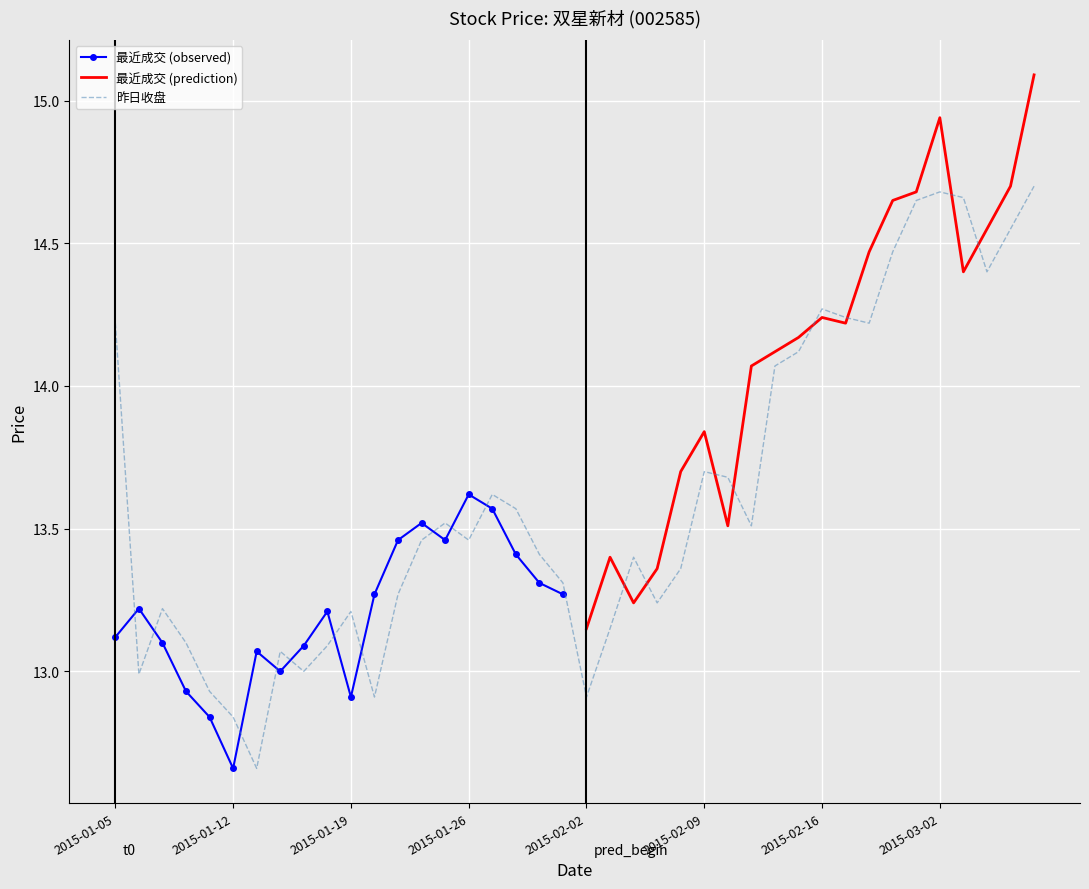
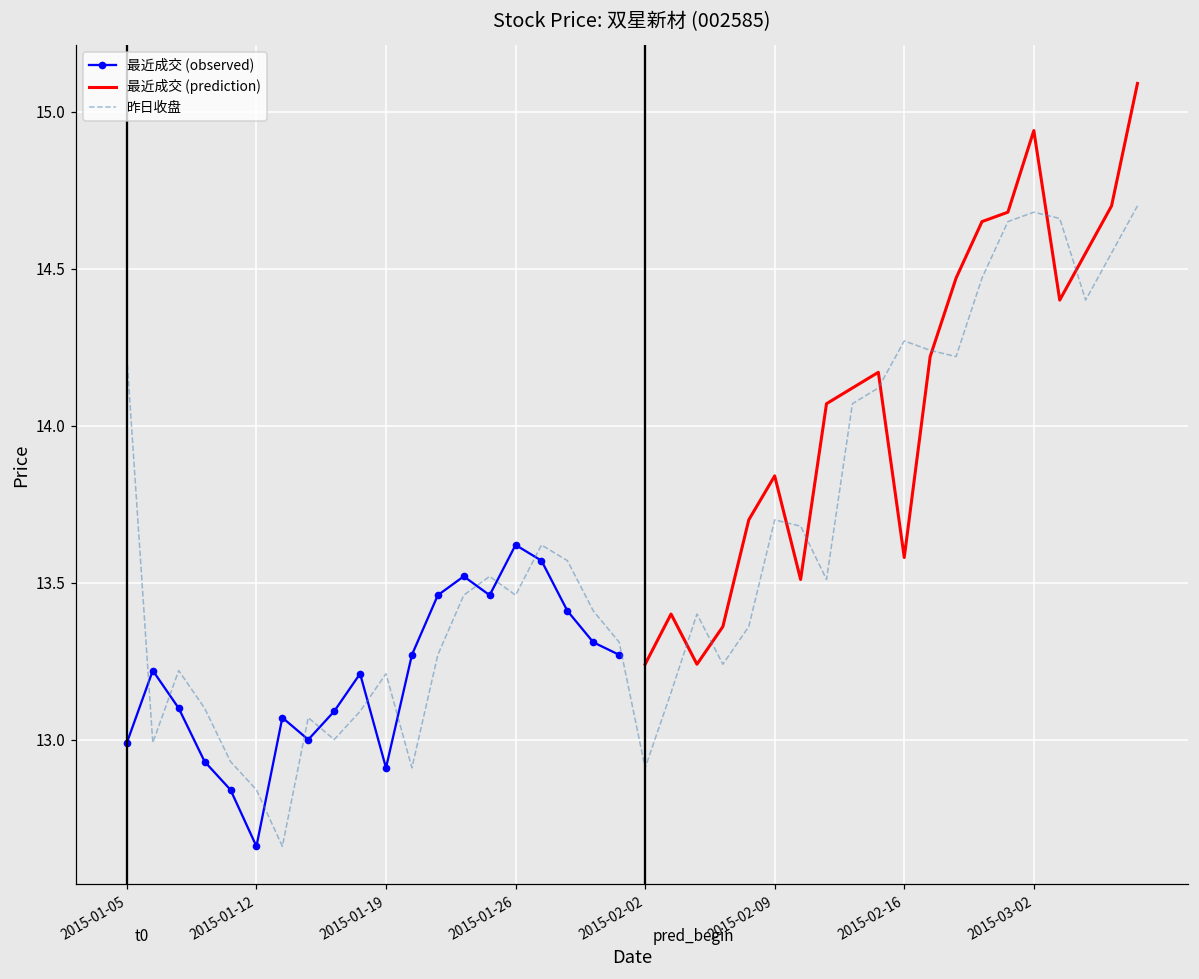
最近成交 (observed), 2015-01-05: 13.12 -> 12.99
最近成交 (prediction), 2015-02-02: 13.15 -> 13.24
最近成交 (prediction), 2015-02-16: 14.24 -> 13.58
